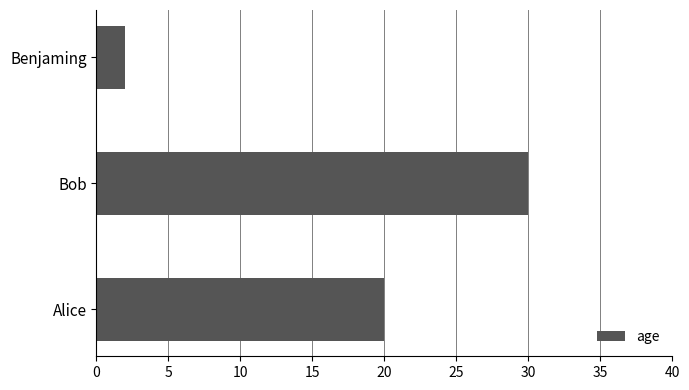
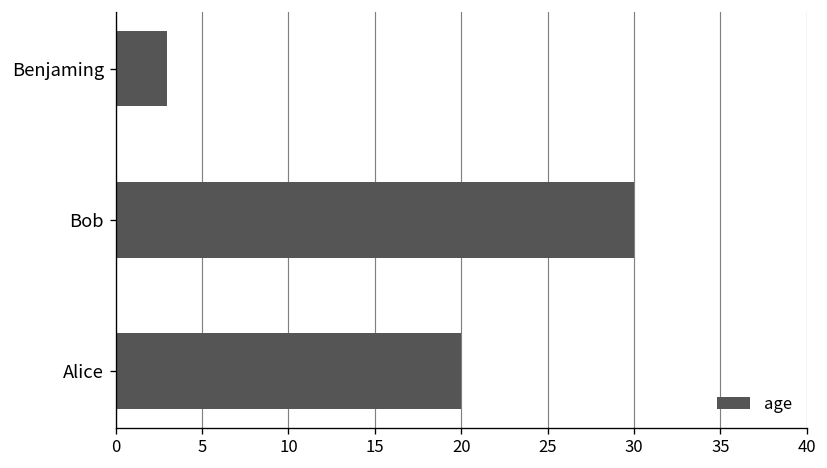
Benjaming: 2 -> 3
